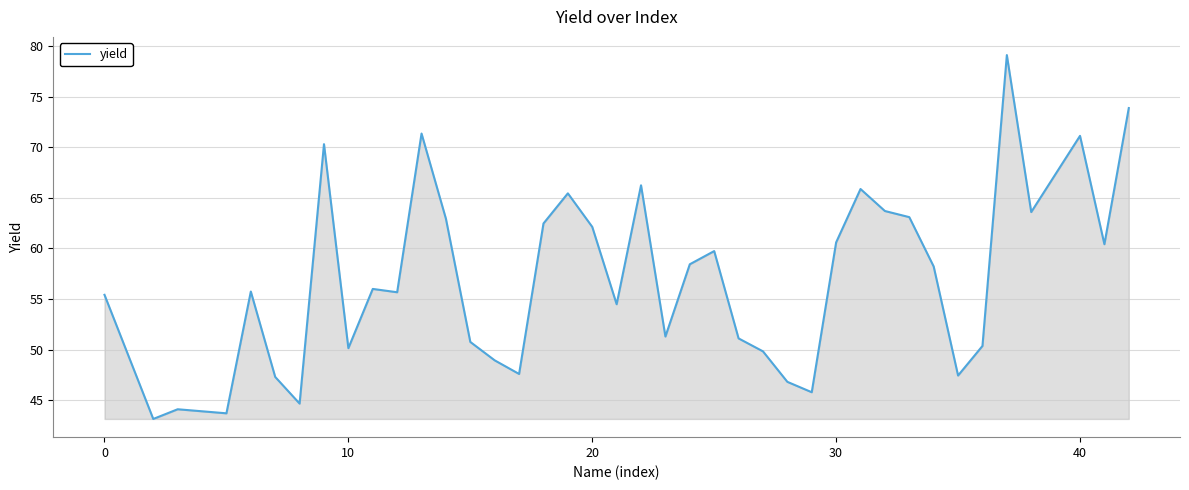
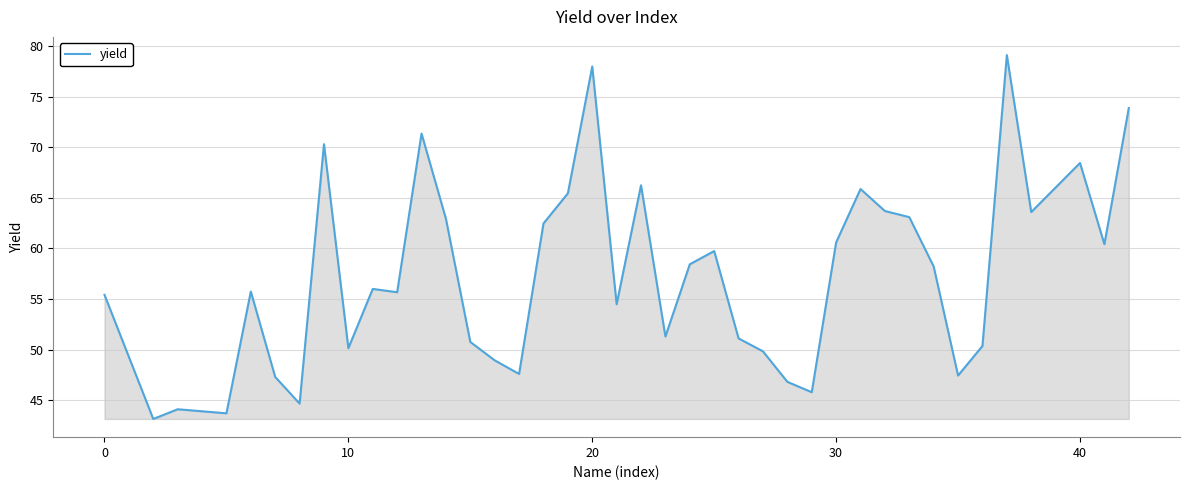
20: 62.1 -> 78.0
40: 71.1 -> 68.4
